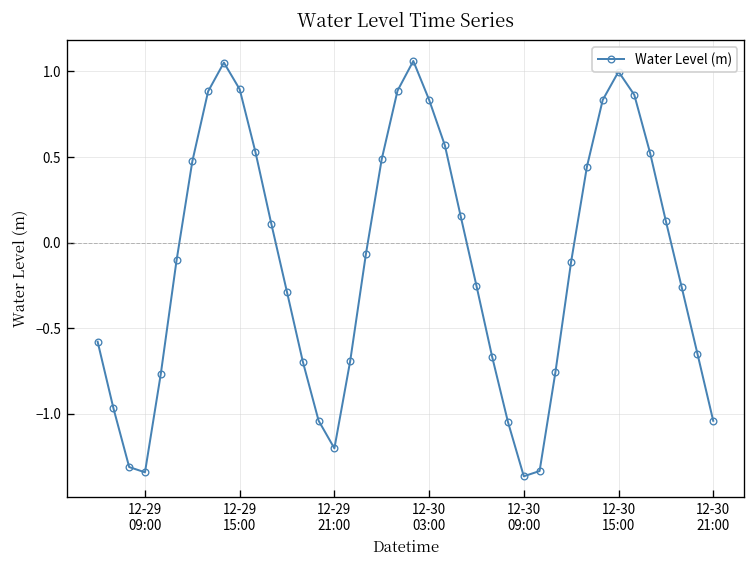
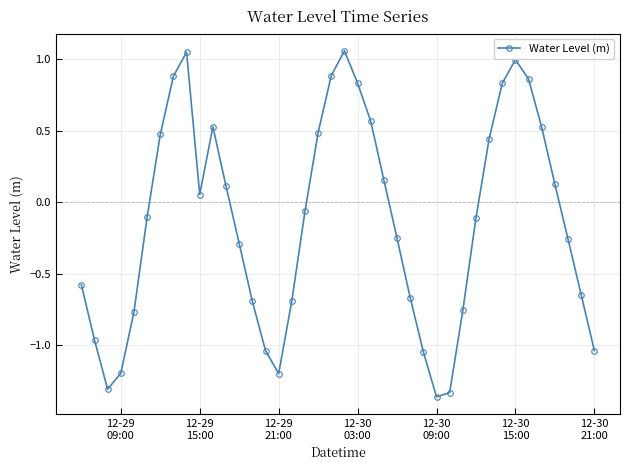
12-29 09:00: -1.34 -> -1.20
12-29 15:00: 0.90 -> 0.05
